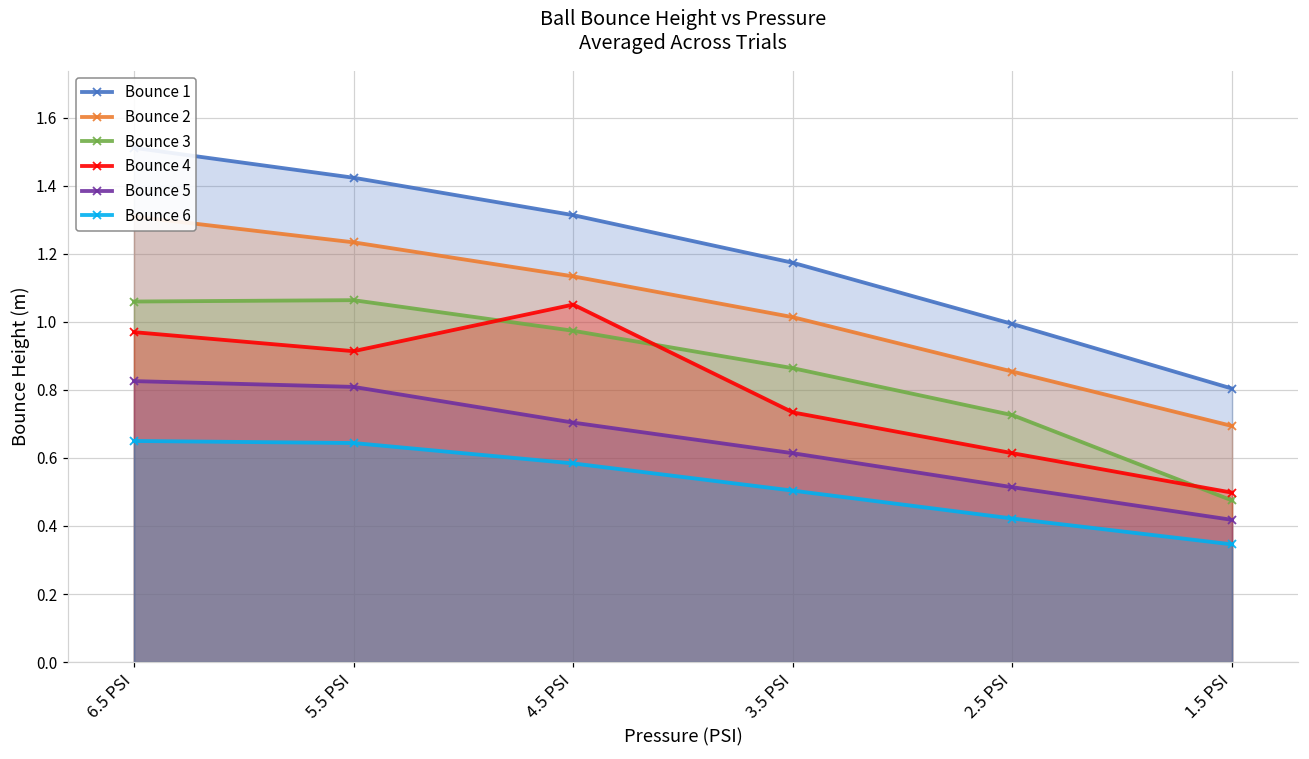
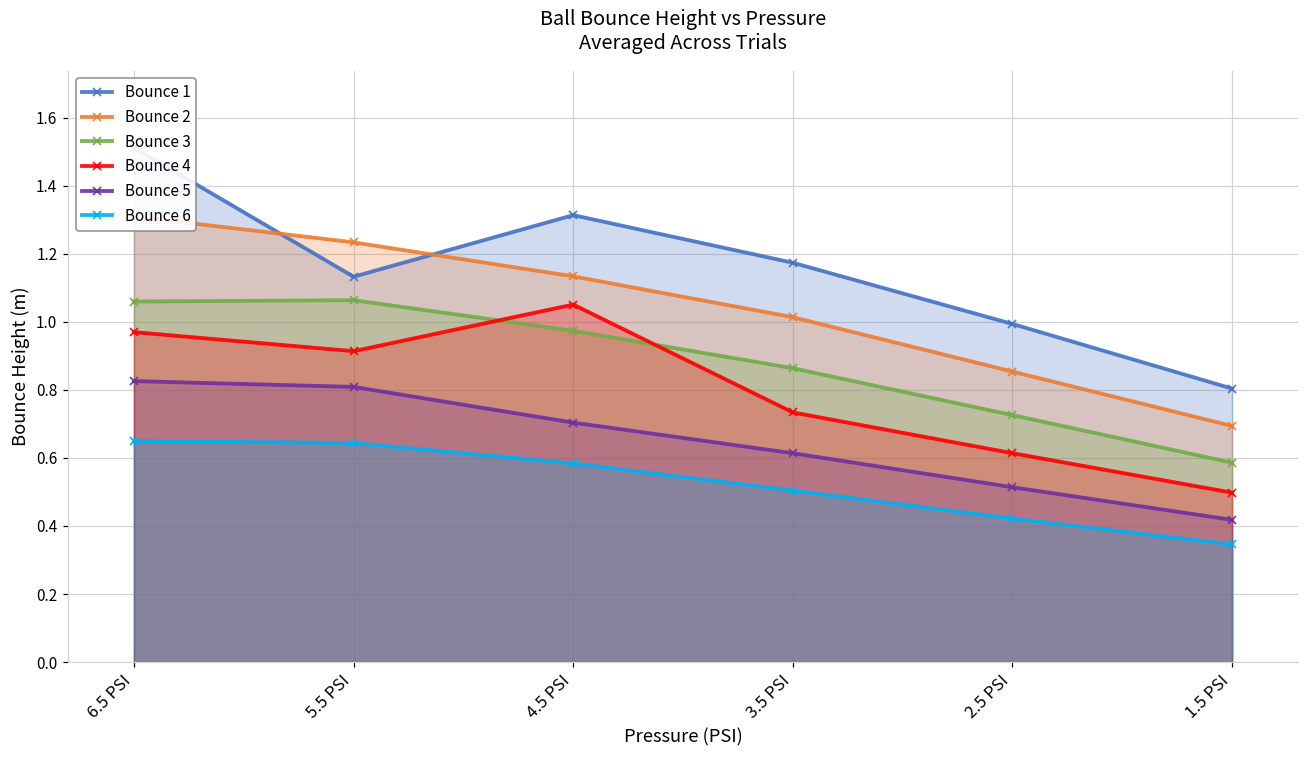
Bounce 1, 5.5 PSI: 1.42 -> 1.13
Bounce 3, 1.5 PSI: 0.48 -> 0.59
